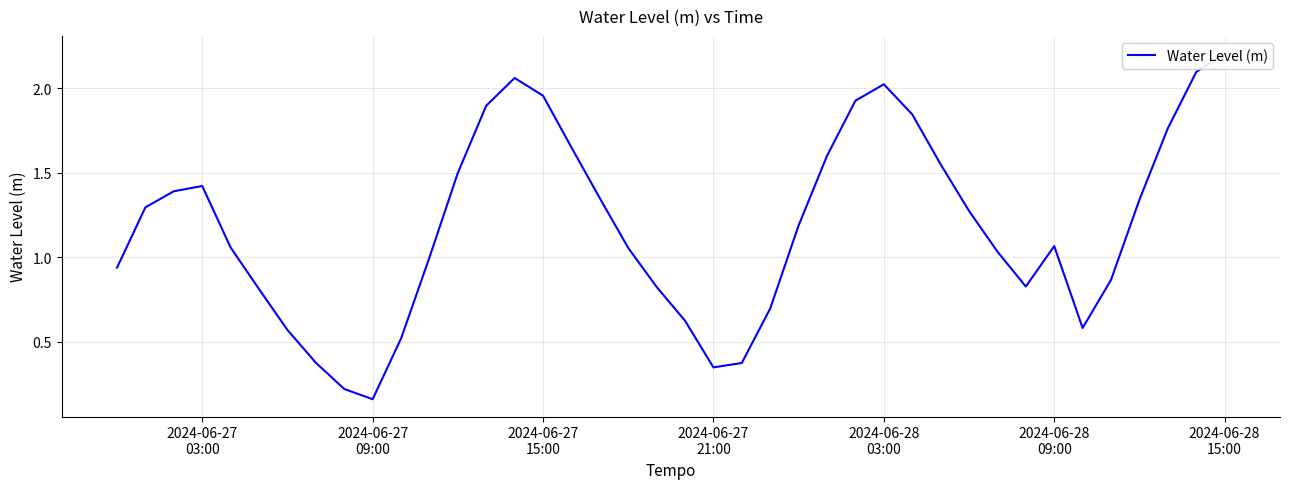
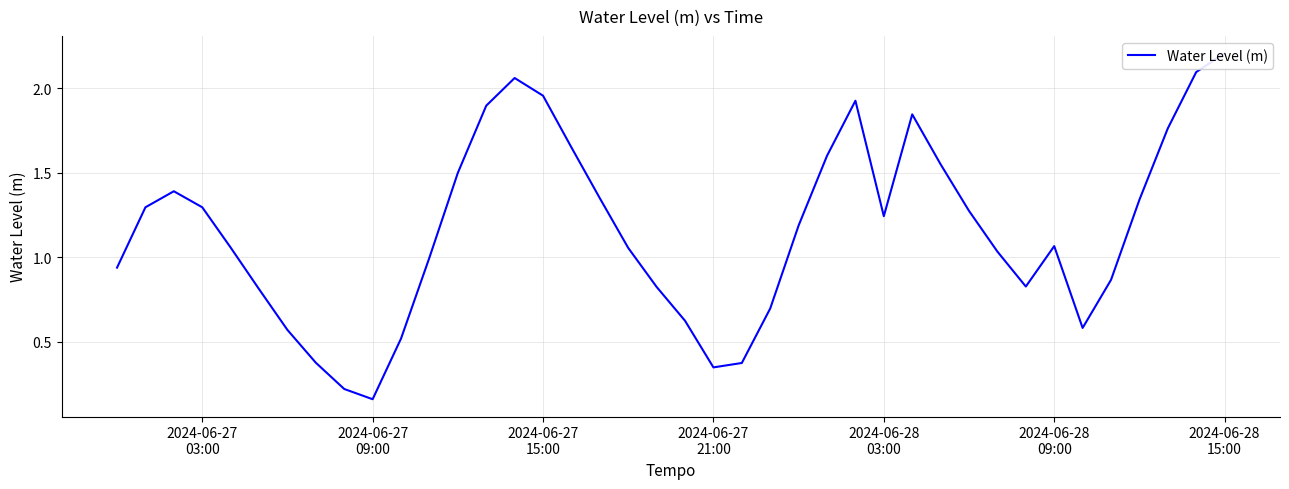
2024-06-27 03:00: 1.42 -> 1.30
2024-06-28 03:00: 2.02 -> 1.24
